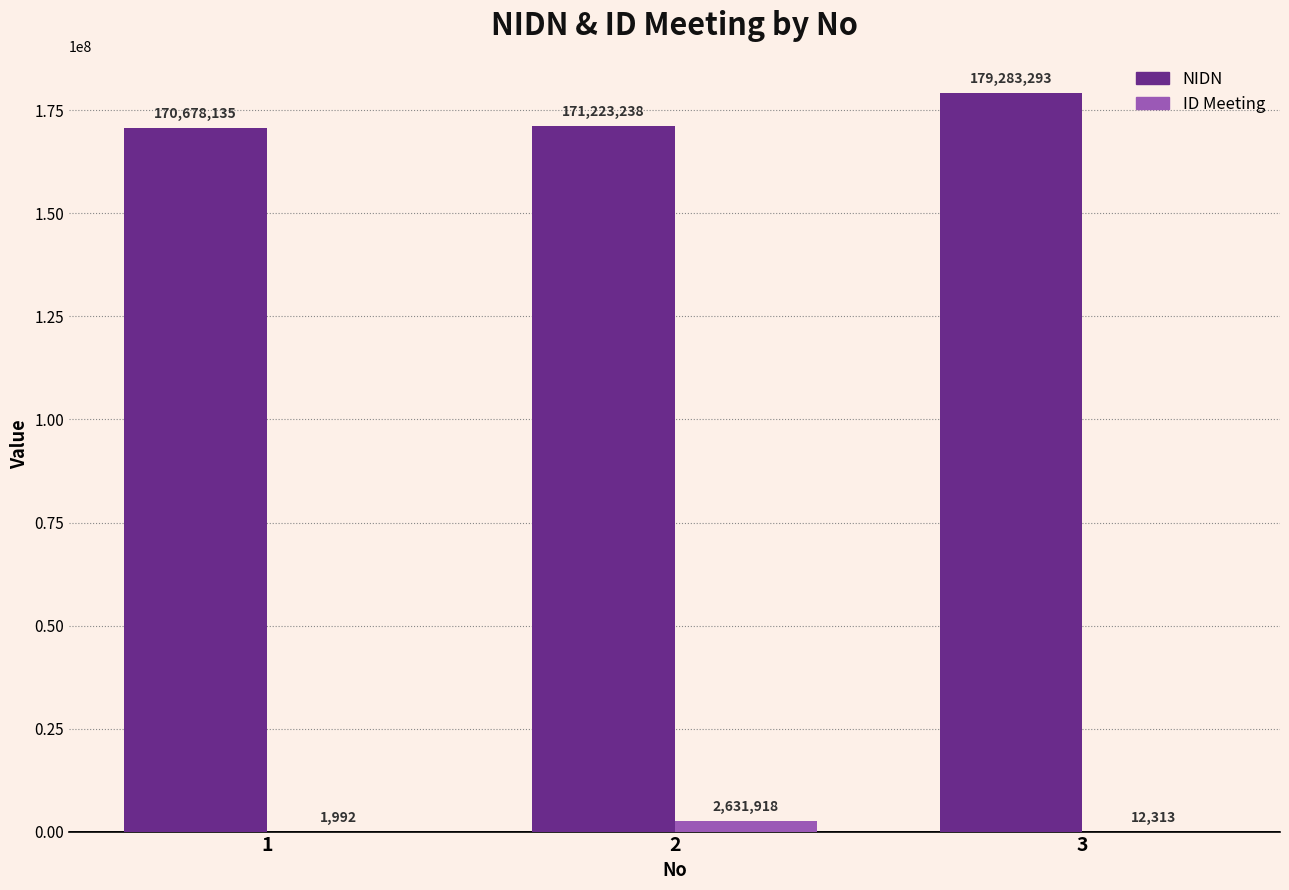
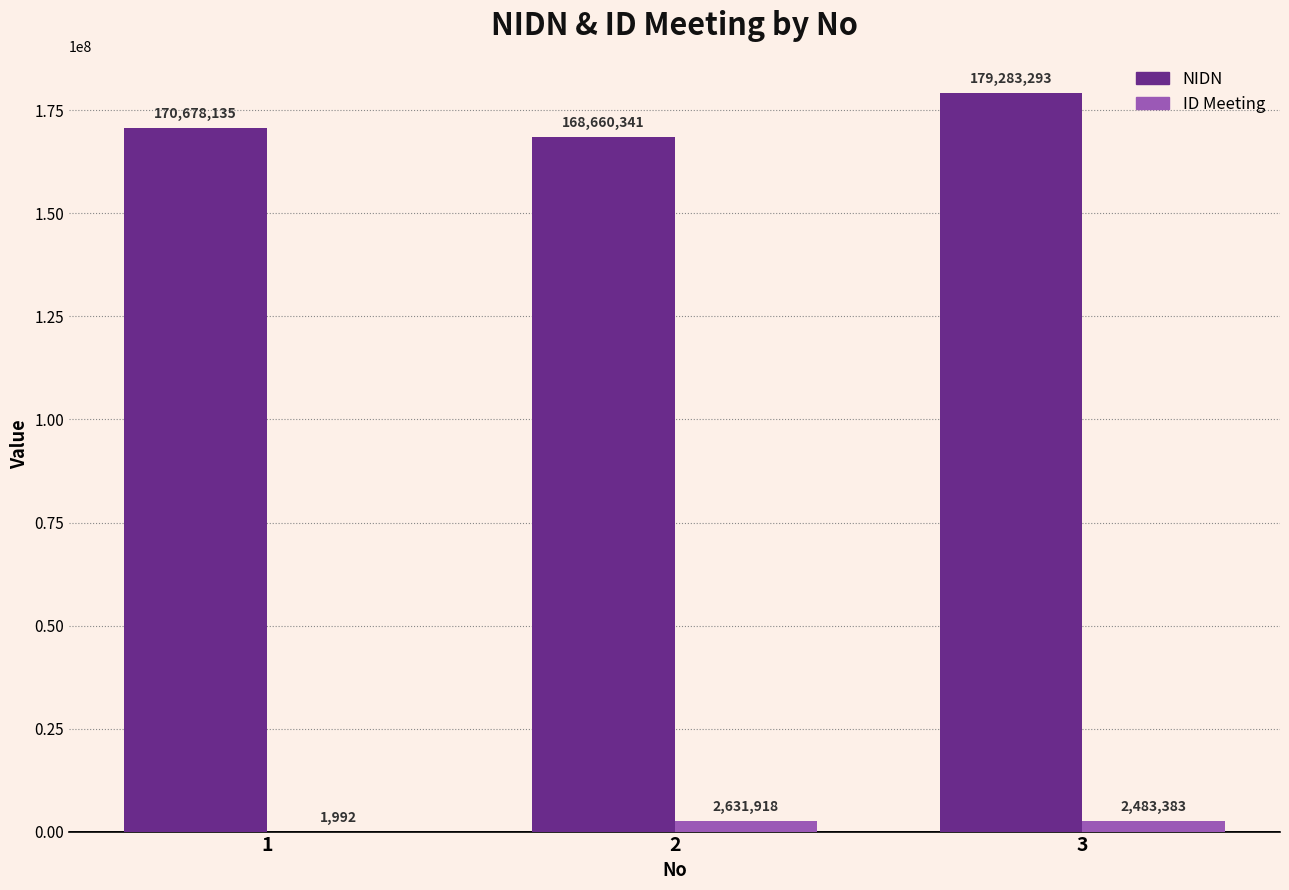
NIDN, 2: 171,223,238 -> 168,660,341
ID Meeting, 3: 12,313 -> 2,483,383
